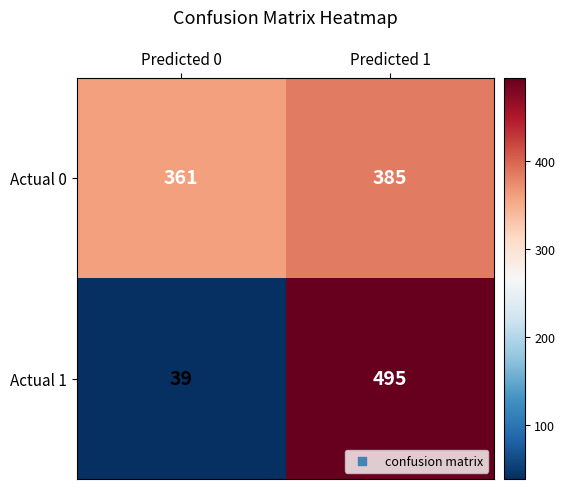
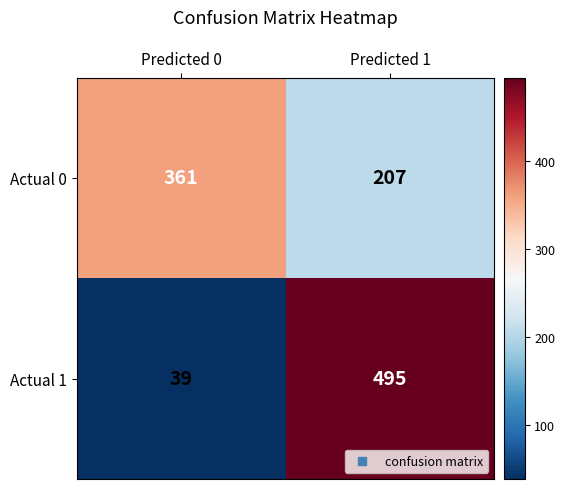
Actual 0, Predicted 1: 385 -> 207
